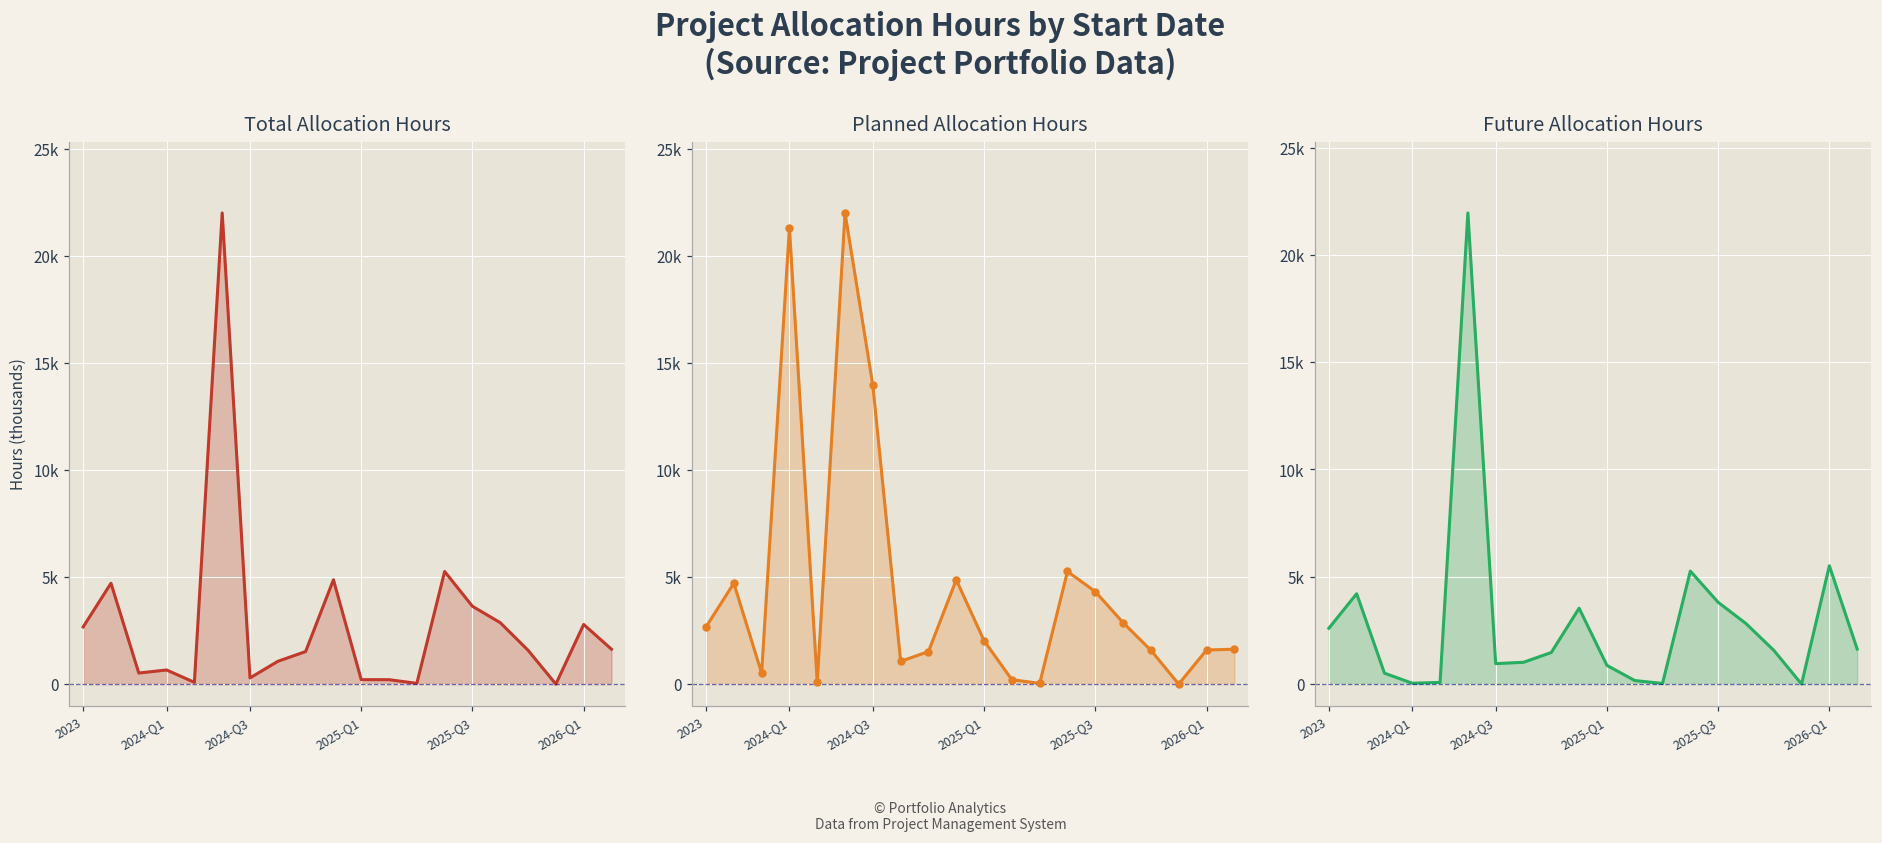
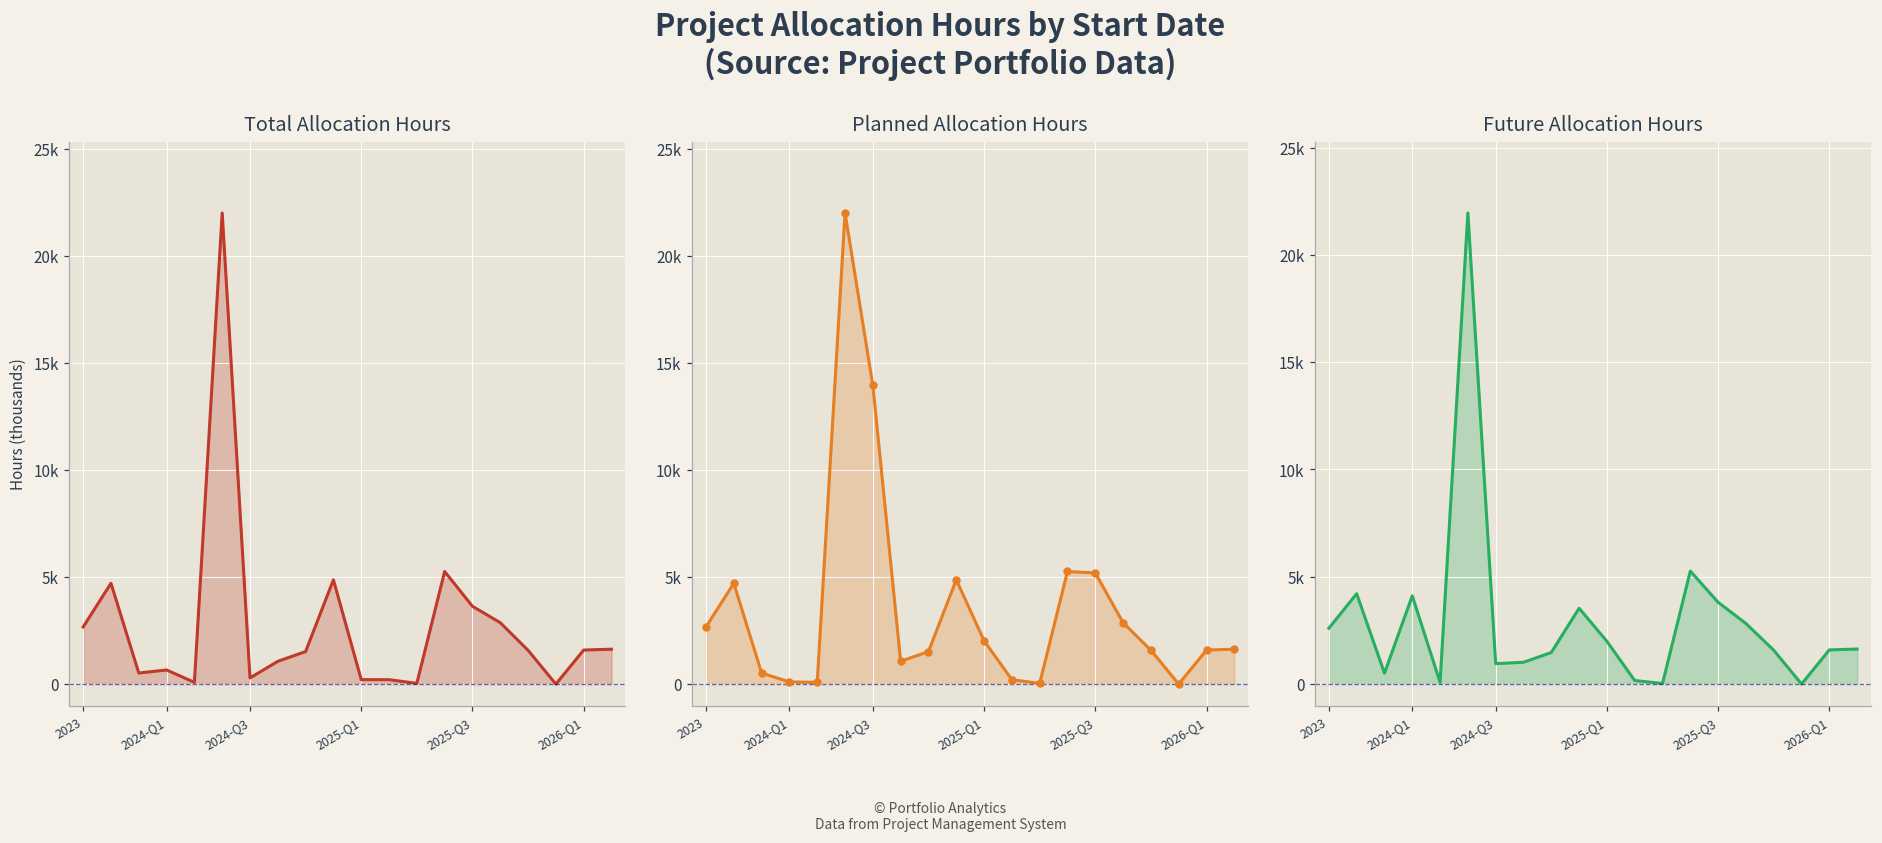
Total Allocation Hours, 2026-Q1: 2800 -> 1600
Planned Allocation Hours, 2024-Q1: 21300 -> 100
Planned Allocation Hours, 2025-Q3: 4300 -> 5200
Future Allocation Hours, 2024-Q1: 0 -> 4100
Future Allocation Hours, 2025-Q1: 900 -> 2000
Future Allocation Hours, 2026-Q1: 5500 -> 1600
